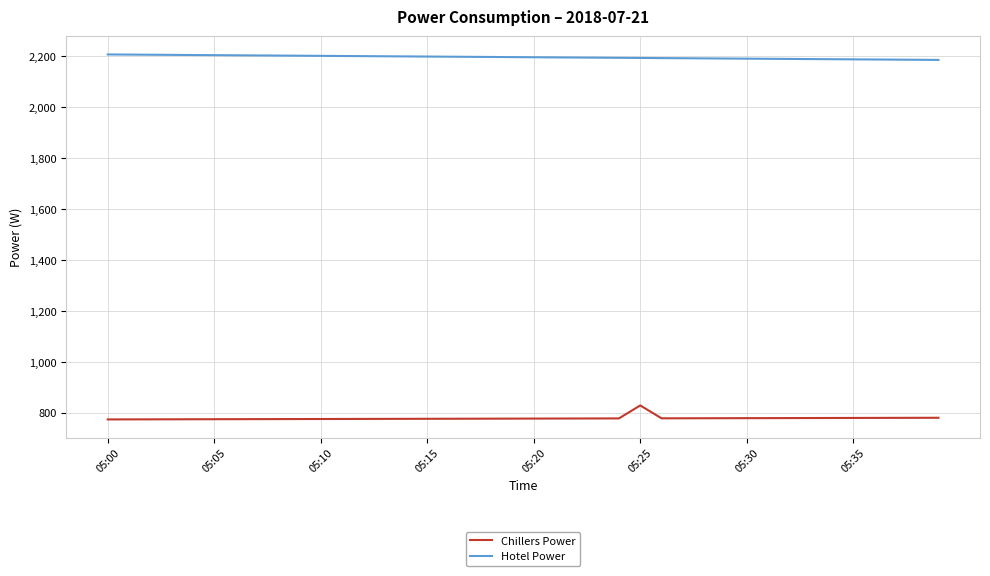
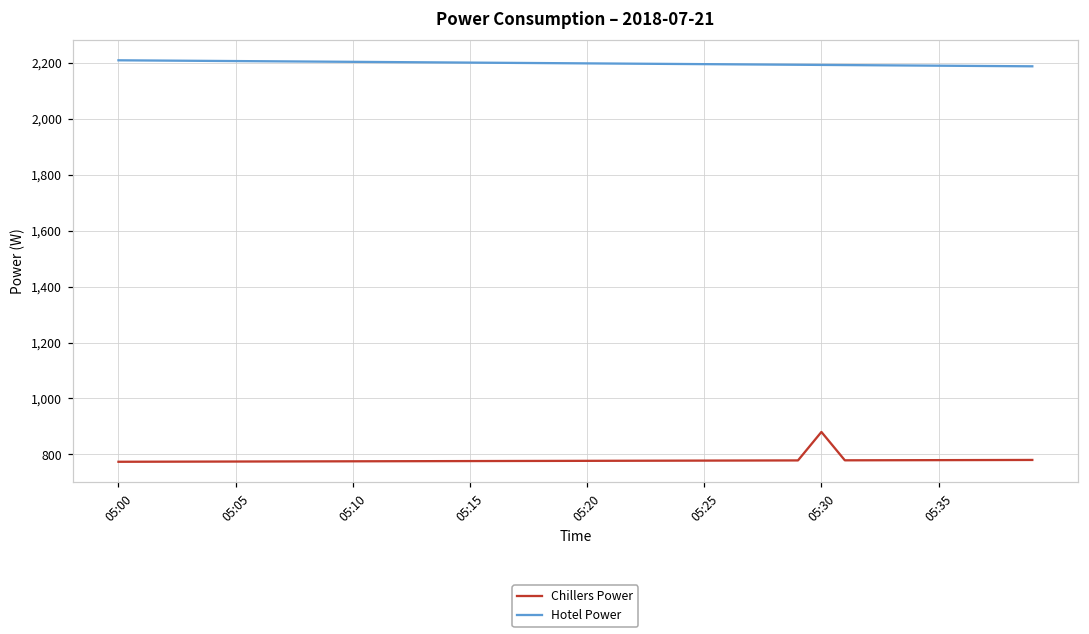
Chillers Power, 05:25: 830 -> 780
Chillers Power, 05:30: 780 -> 880
